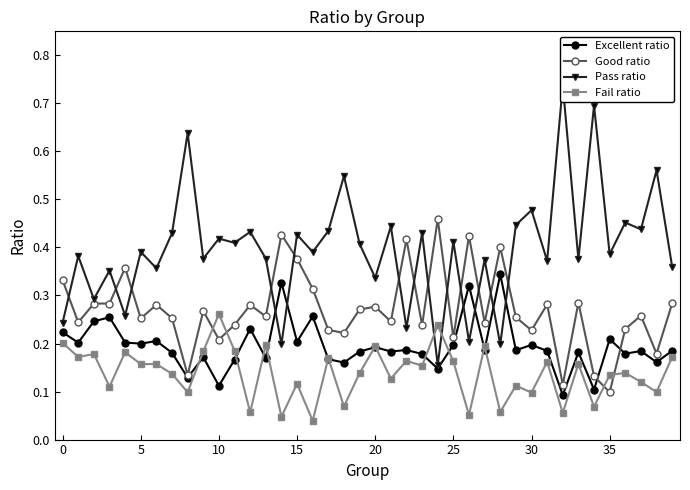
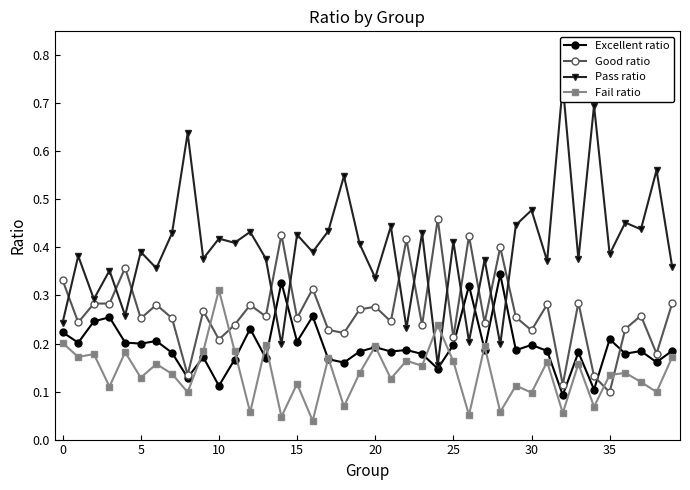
Fail ratio, 5: 0.16 -> 0.13
Fail ratio, 10: 0.26 -> 0.31
Good ratio, 15: 0.38 -> 0.25
